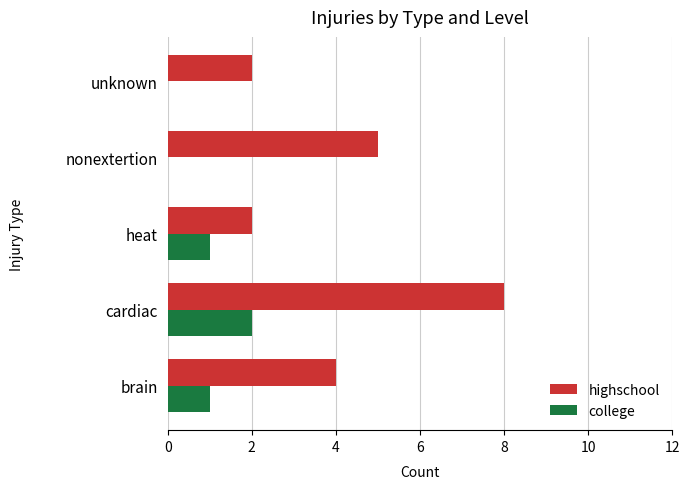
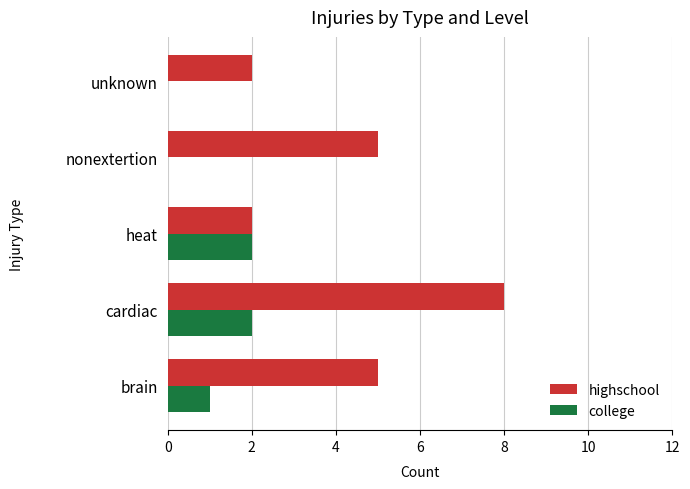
college, heat: 1 -> 2
highschool, brain: 4 -> 5
